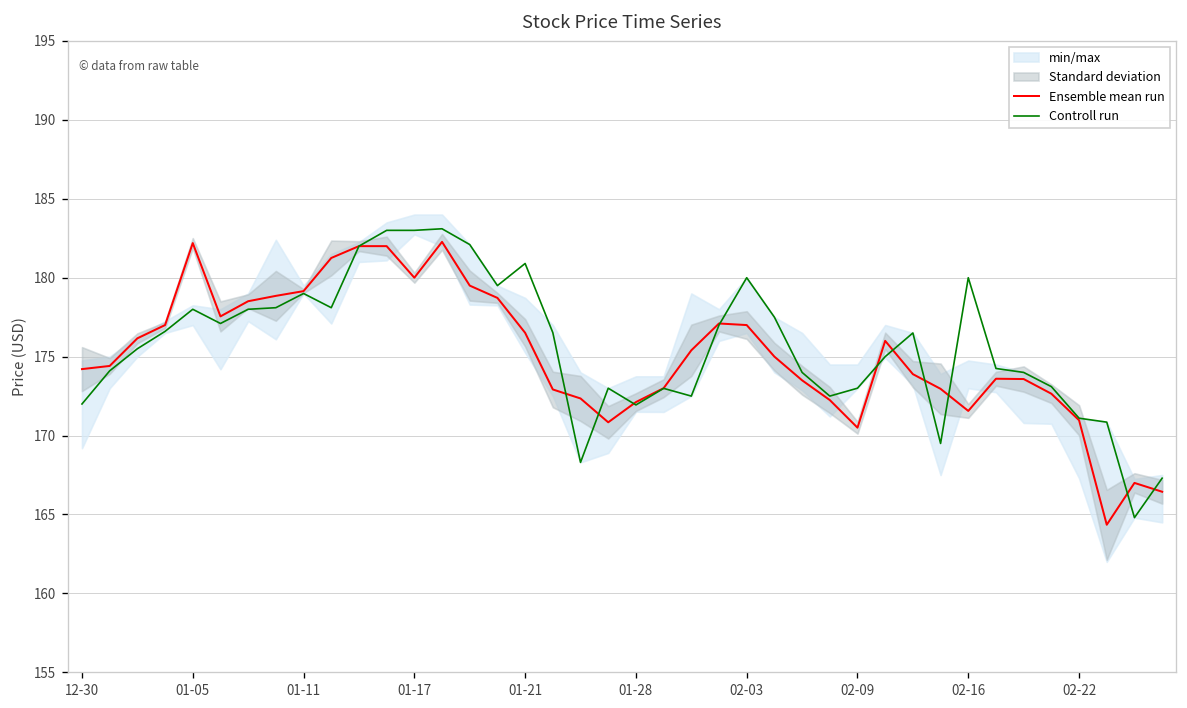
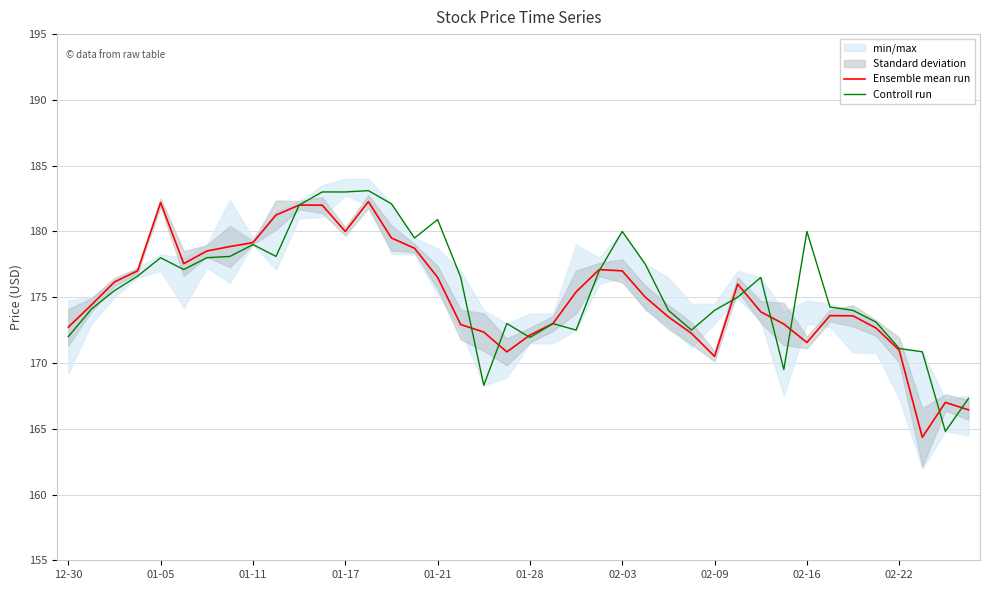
Ensemble mean run, 12-30: 174.2 -> 172.7
Controll run, 02-09: 173 -> 174
